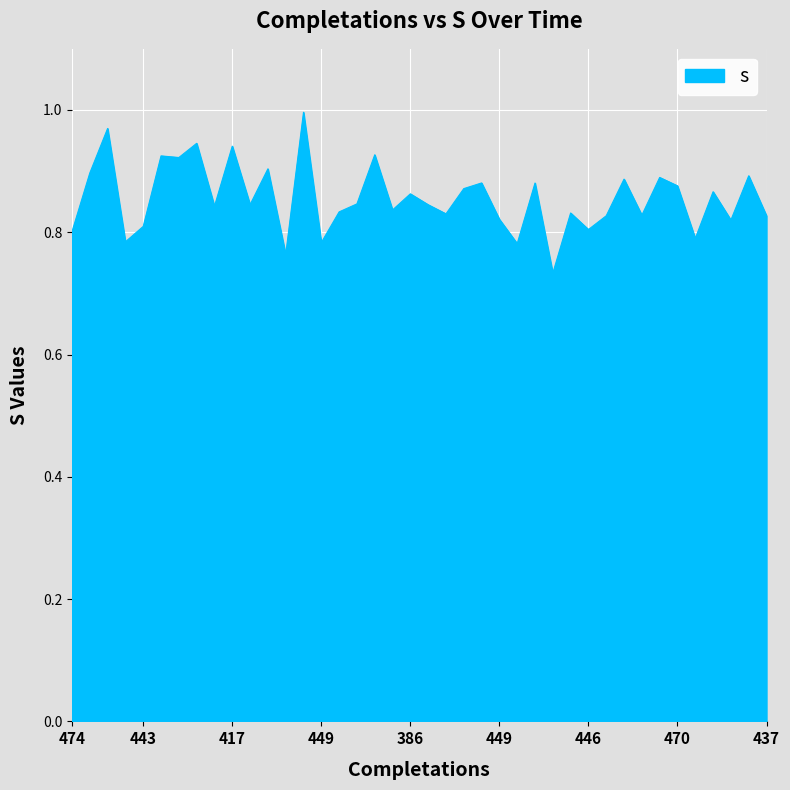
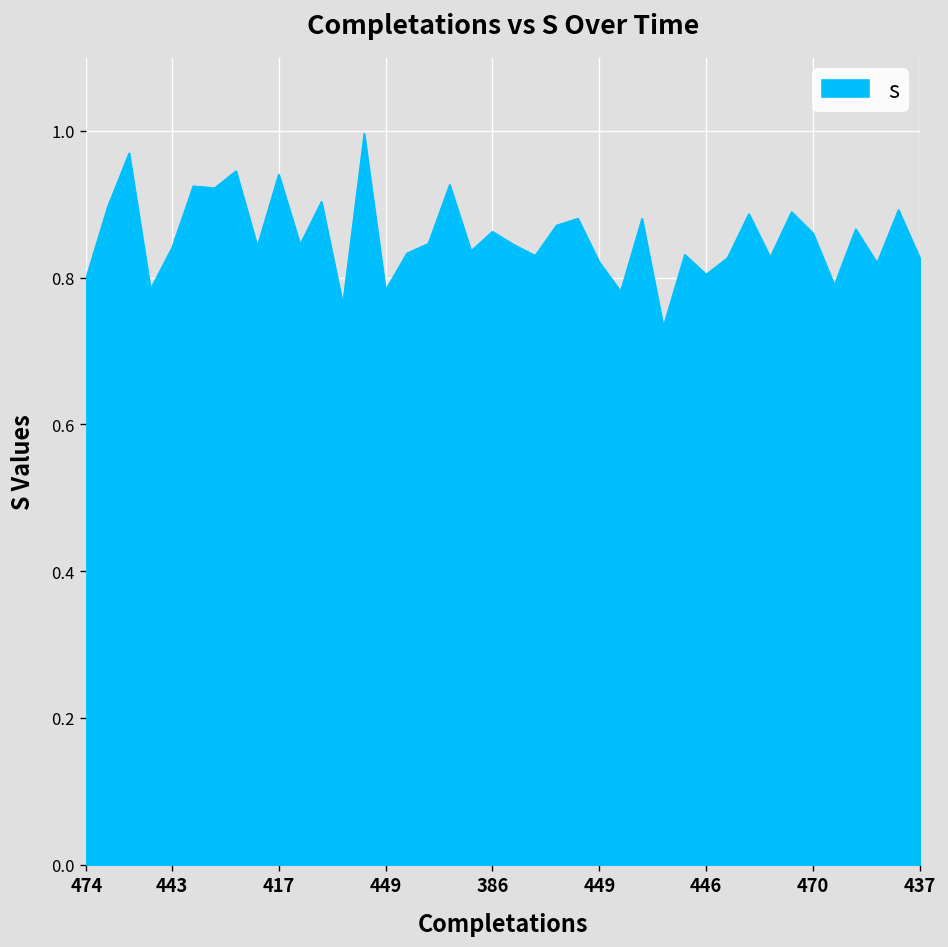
443: 0.81 -> 0.84
470: 0.88 -> 0.86
